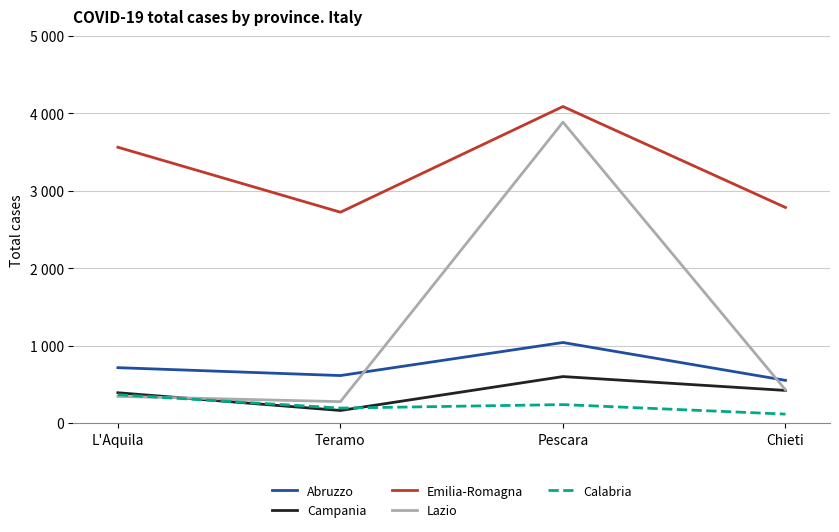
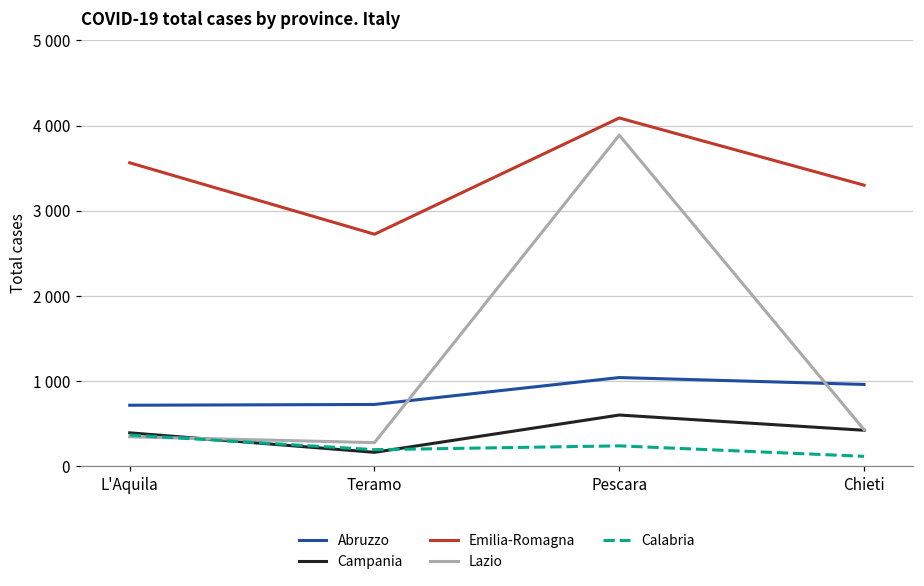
Abruzzo, Teramo: 600 -> 700
Abruzzo, Chieti: 600 -> 1000
Emilia-Romagna, Chieti: 2800 -> 3300
